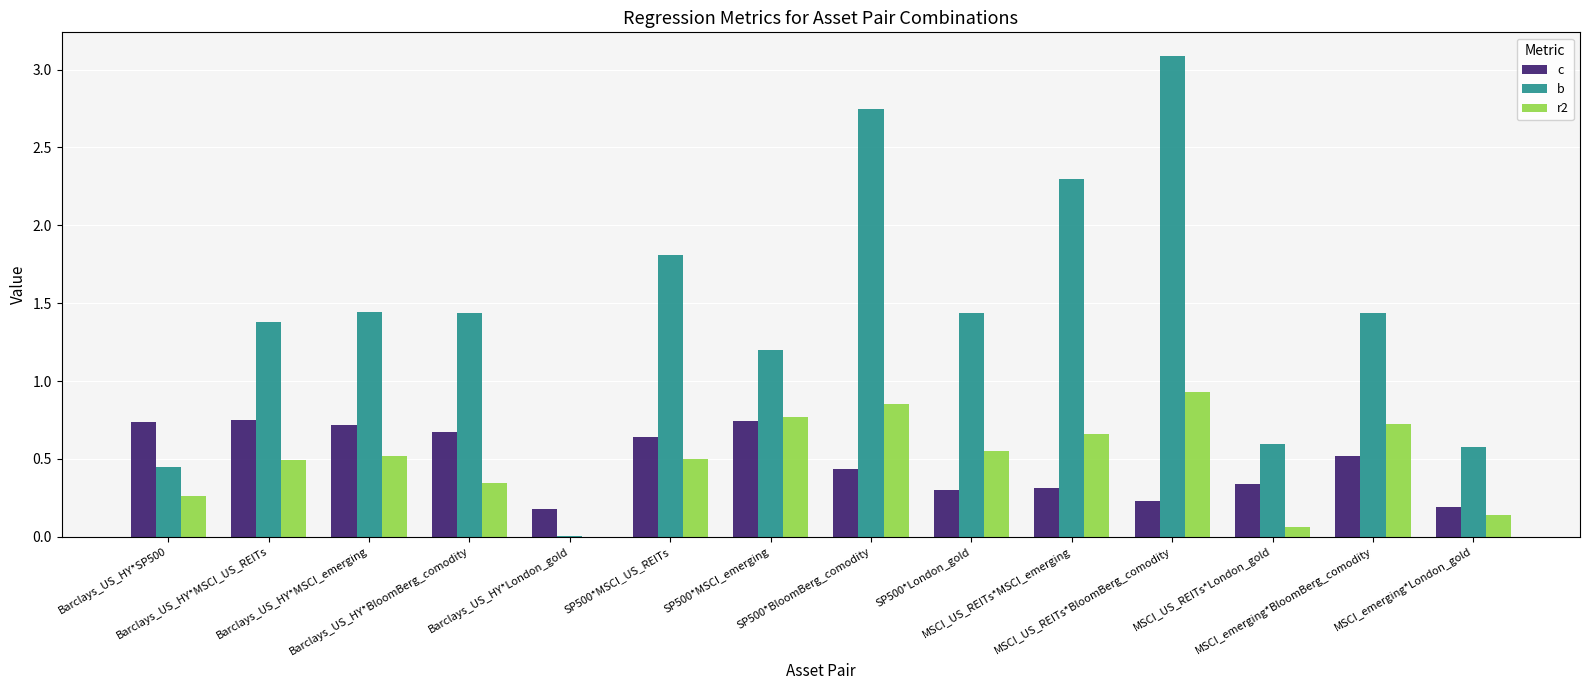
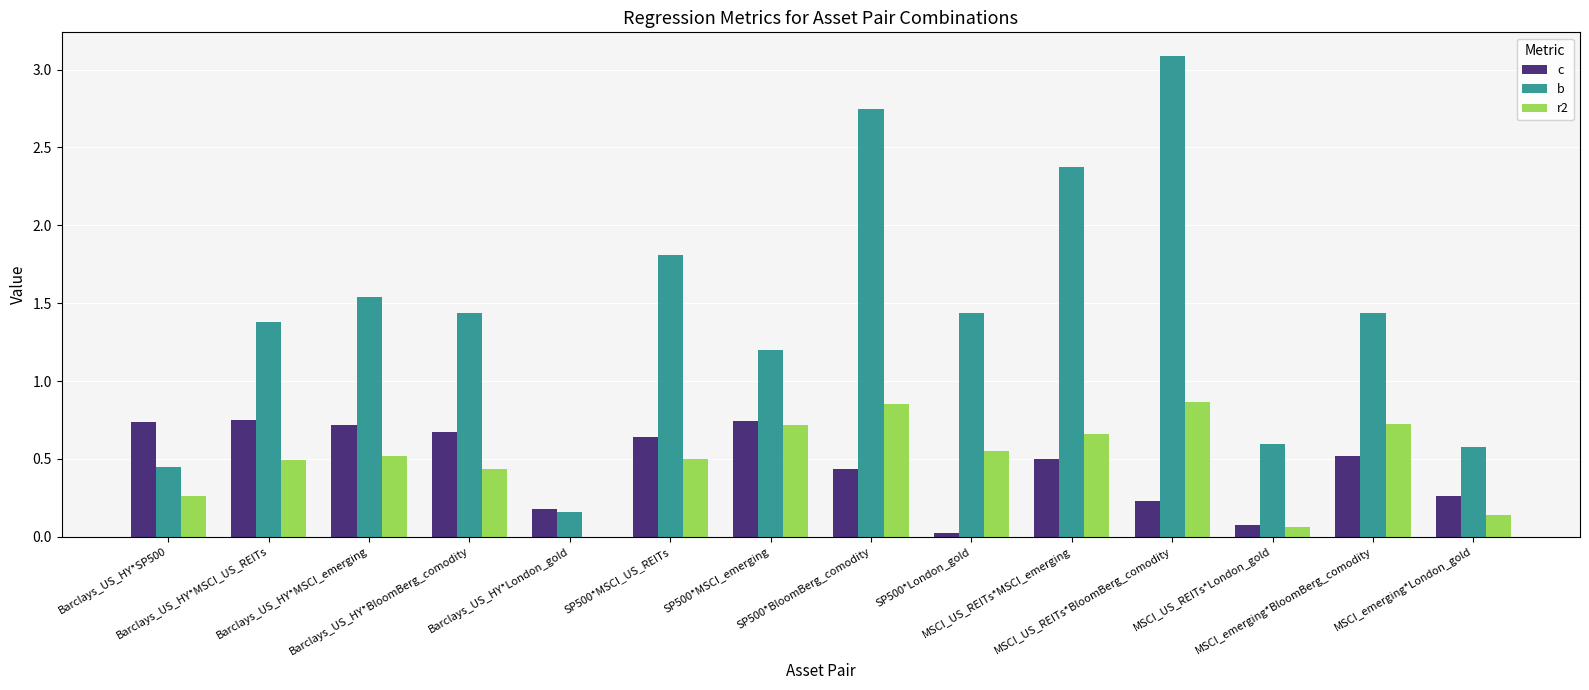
b, Barclays_US_HY*MSCI_emerging: 1.45 -> 1.54
r2, Barclays_US_HY*BloomBerg_comodity: 0.35 -> 0.44
b, Barclays_US_HY*London_gold: 0.01 -> 0.16
r2, SP500*MSCI_emerging: 0.77 -> 0.72
c, SP500*London_gold: 0.30 -> 0.03
c, MSCI_US_REITs*MSCI_emerging: 0.31 -> 0.50
b, MSCI_US_REITs*MSCI_emerging: 2.30 -> 2.37
r2, MSCI_US_REITs*BloomBerg_comodity: 0.93 -> 0.87
c, MSCI_US_REITs*London_gold: 0.34 -> 0.07
c, MSCI_emerging*London_gold: 0.19 -> 0.26
